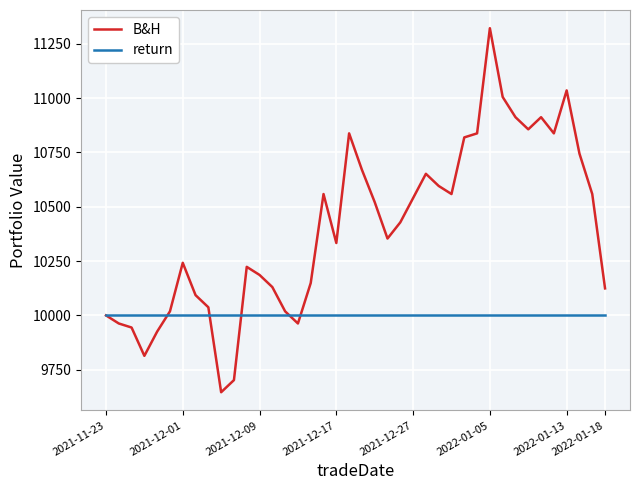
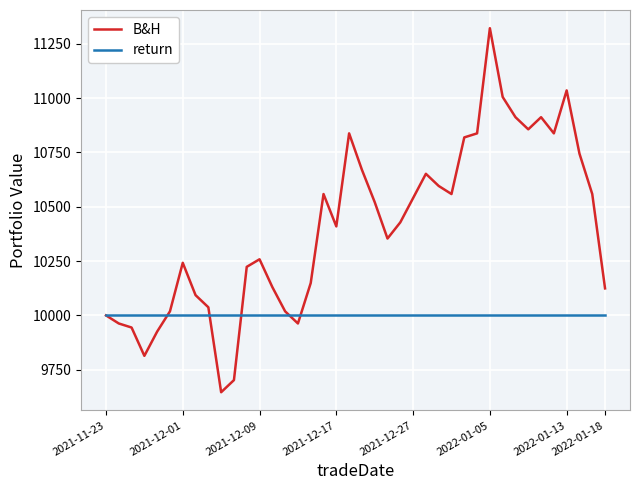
B&H, 2021-12-09: 10190 -> 10260
B&H, 2021-12-17: 10330 -> 10410
